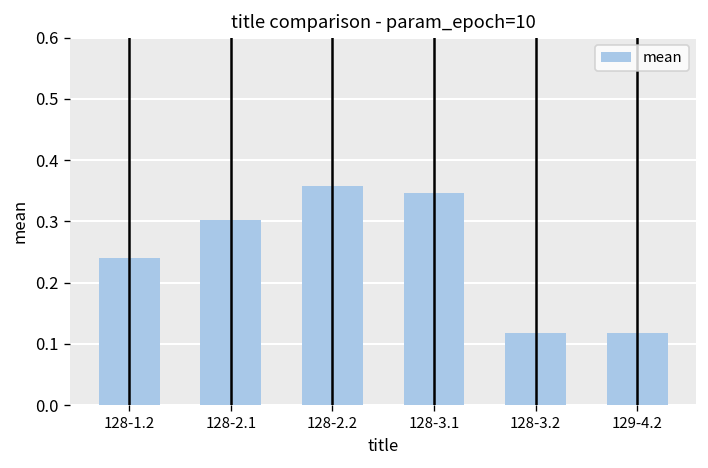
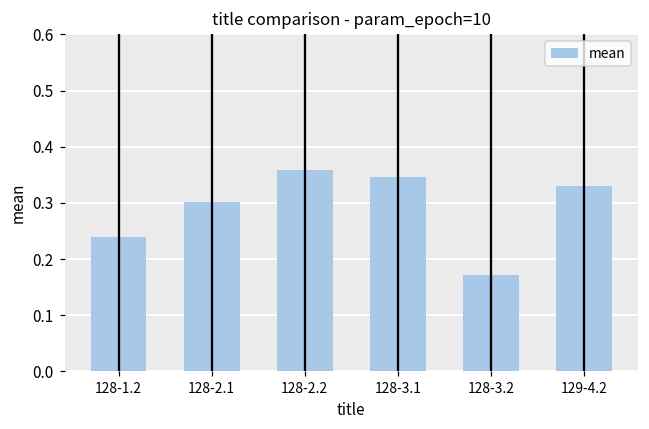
mean, 128-3.2: 0.12 -> 0.17
mean, 129-4.2: 0.12 -> 0.33
